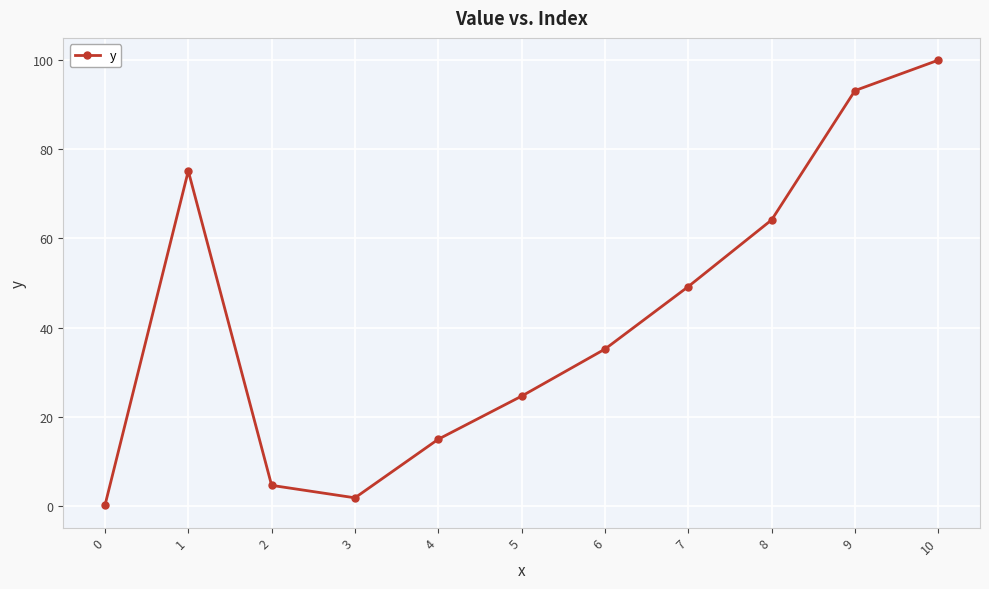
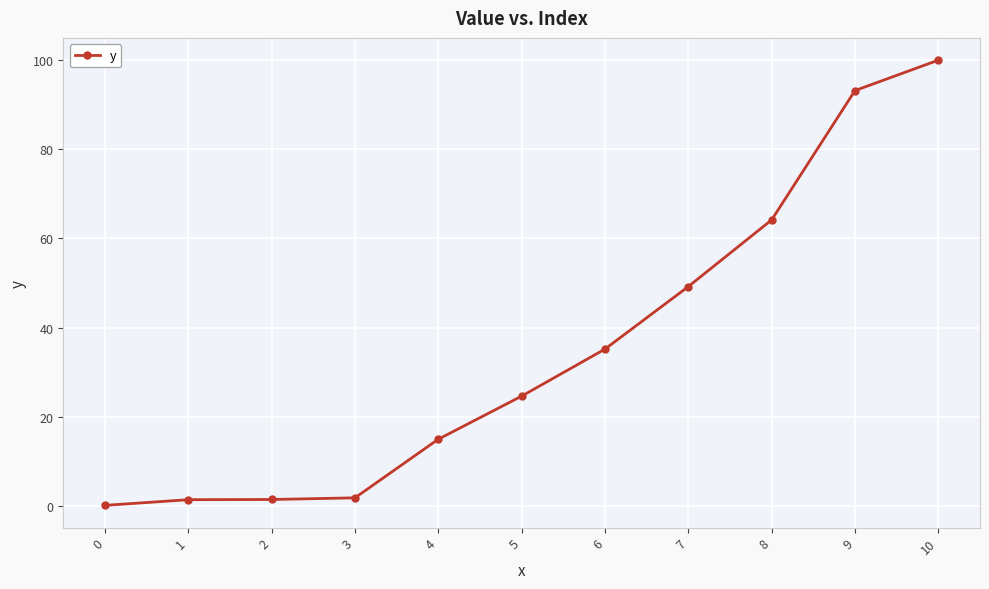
1: 75 -> 1
2: 5 -> 2
